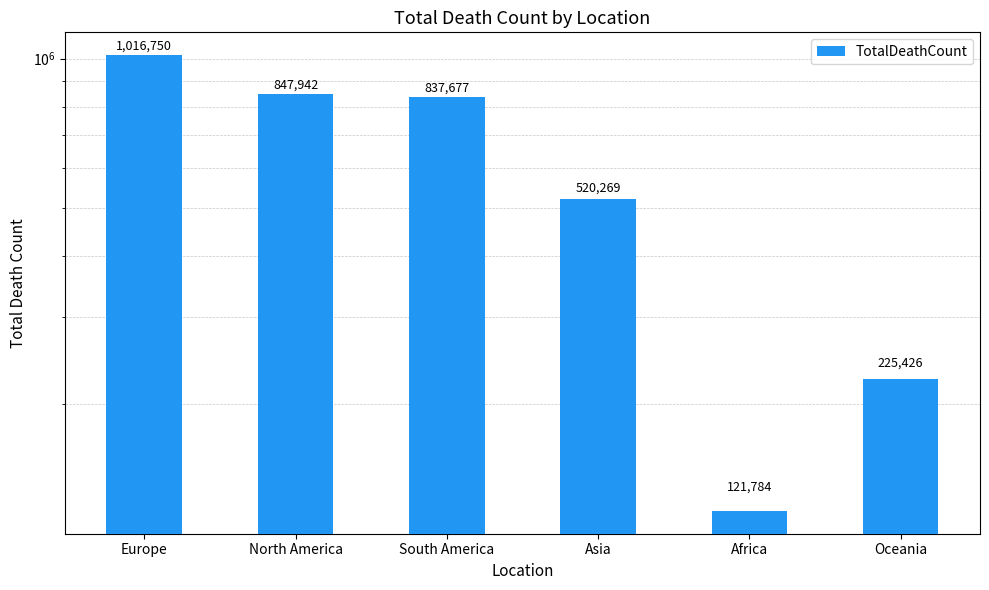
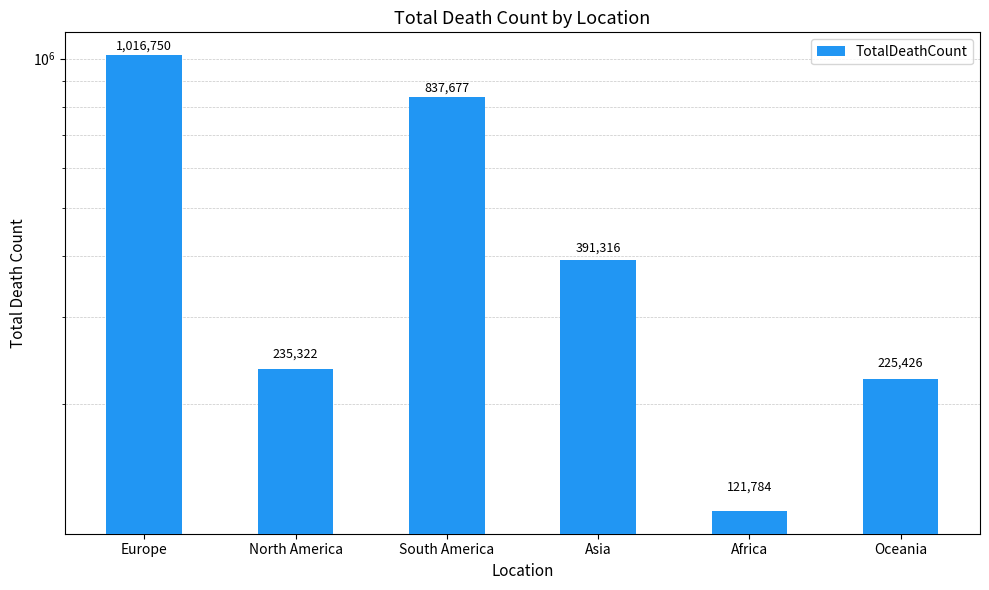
North America: 847,942 -> 235,322
Asia: 520,269 -> 391,316
